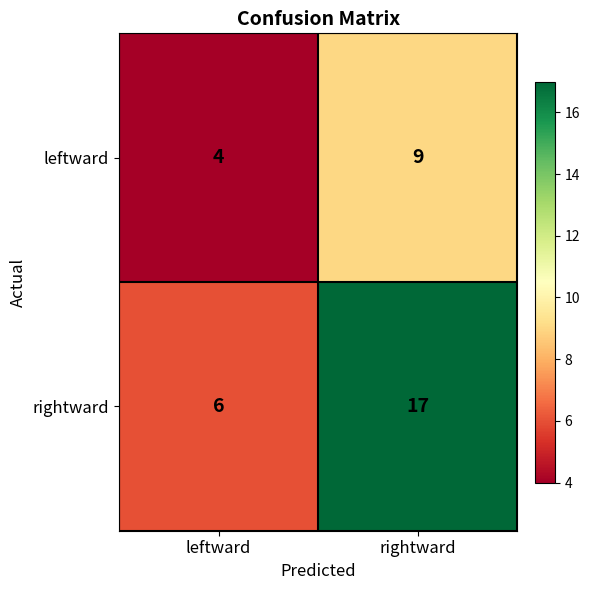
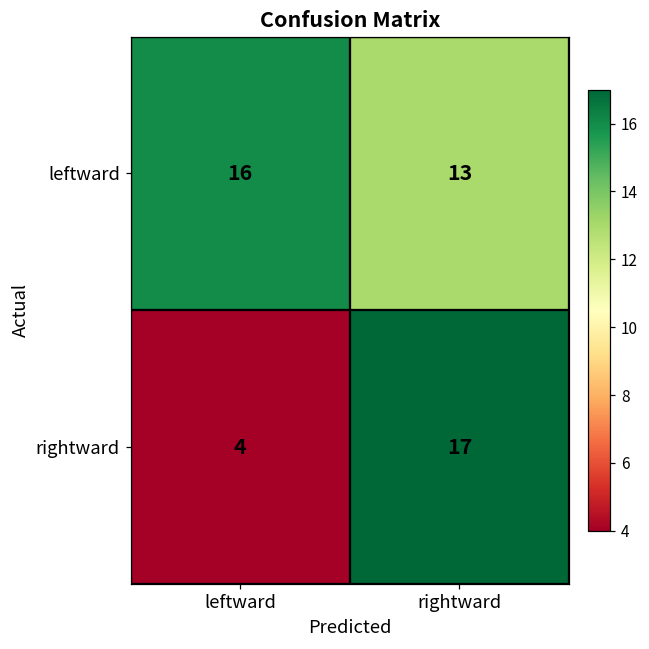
leftward, leftward: 4 -> 16
leftward, rightward: 9 -> 13
rightward, leftward: 6 -> 4
